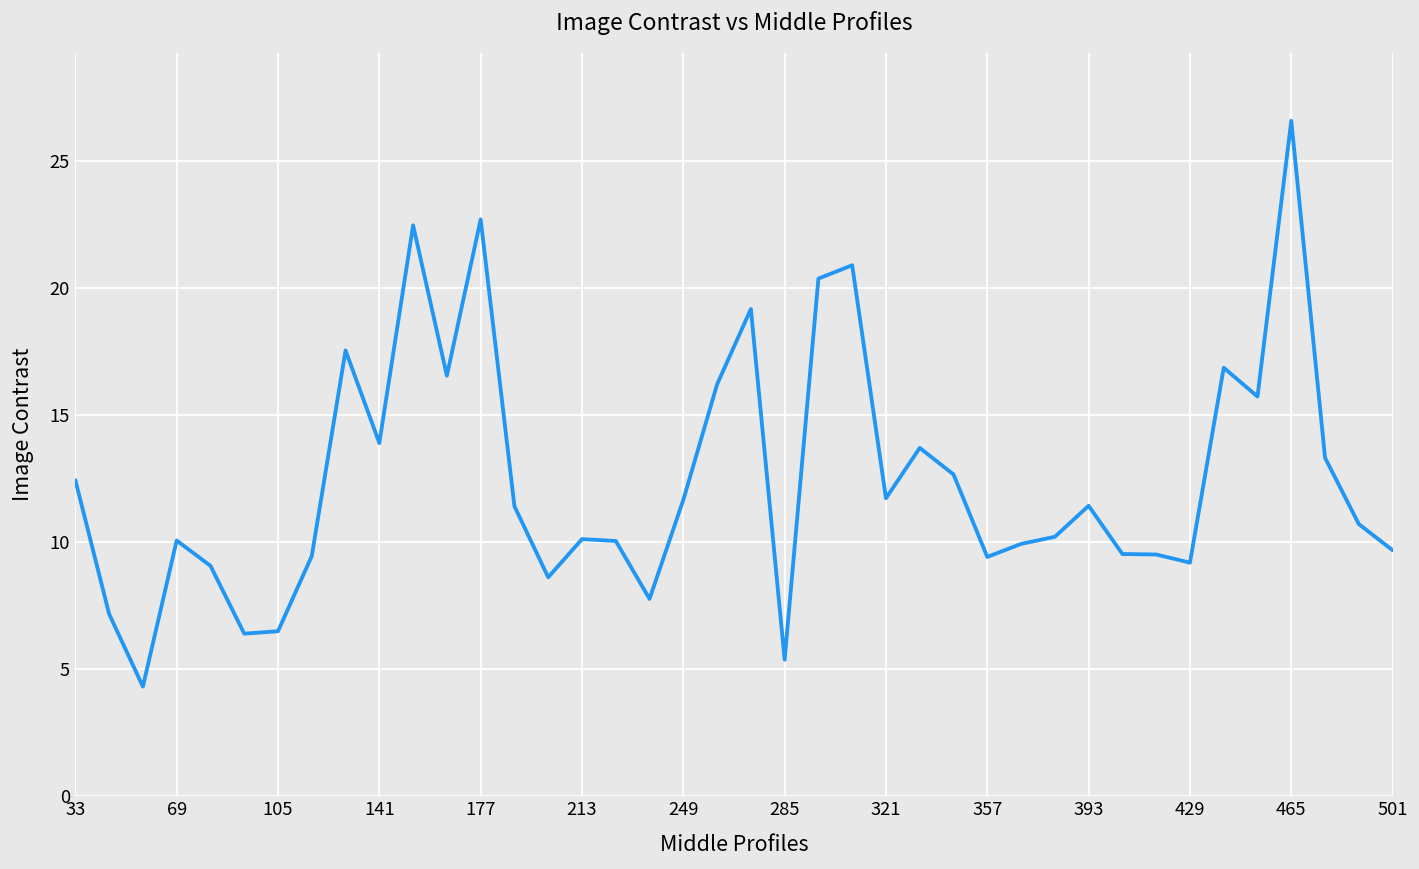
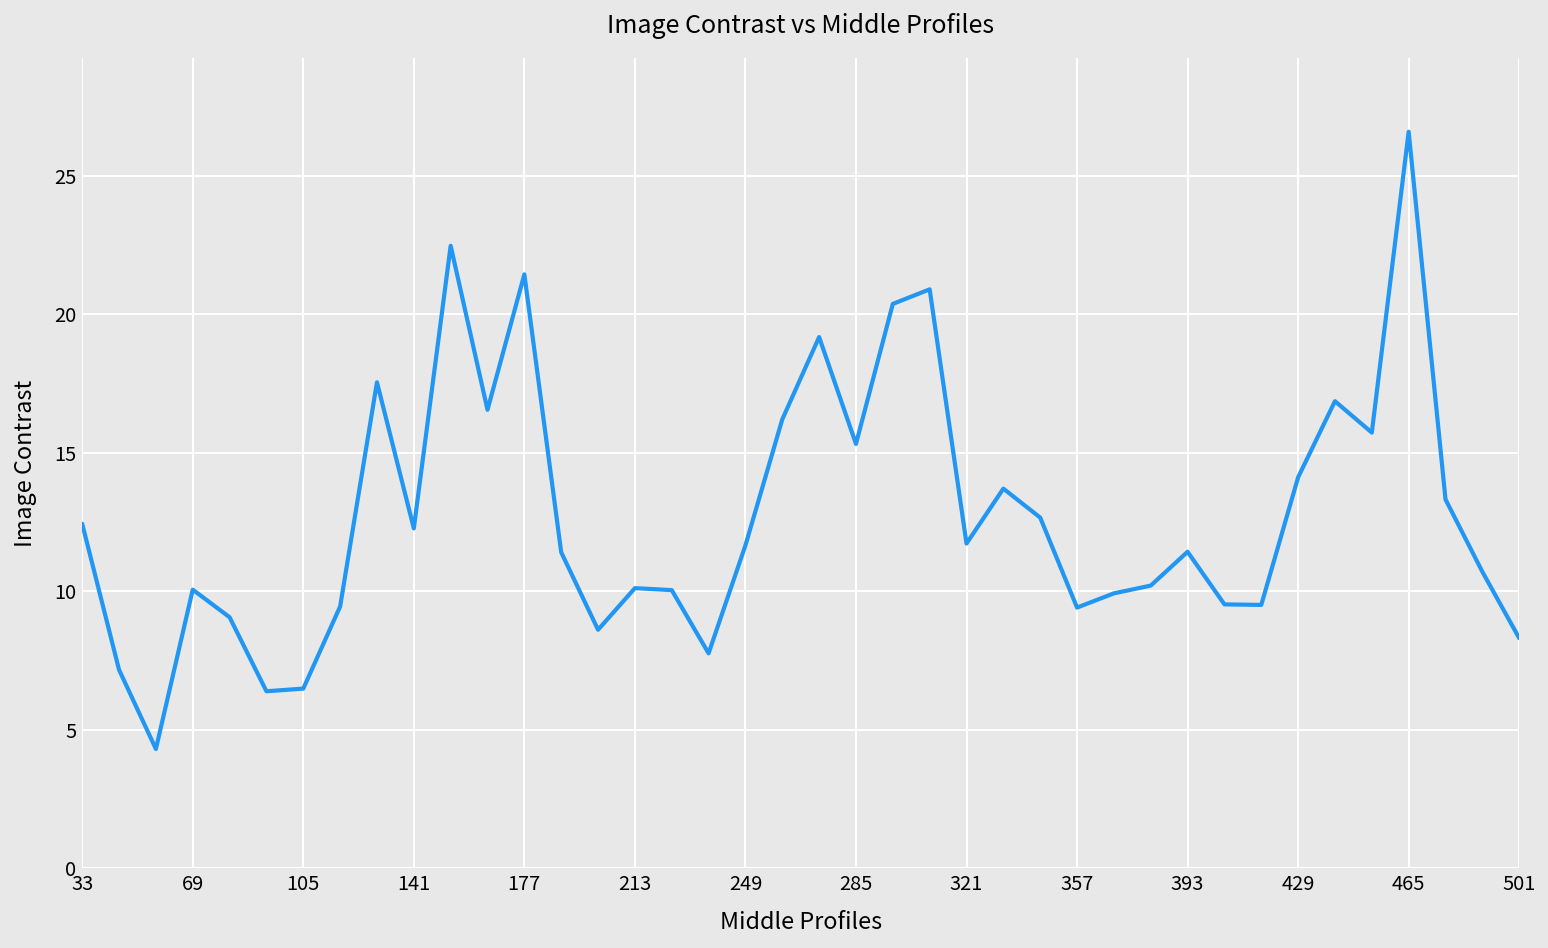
141: 13.9 -> 12.3
177: 22.7 -> 21.5
285: 5.4 -> 15.3
429: 9.2 -> 14.1
501: 9.7 -> 8.3
